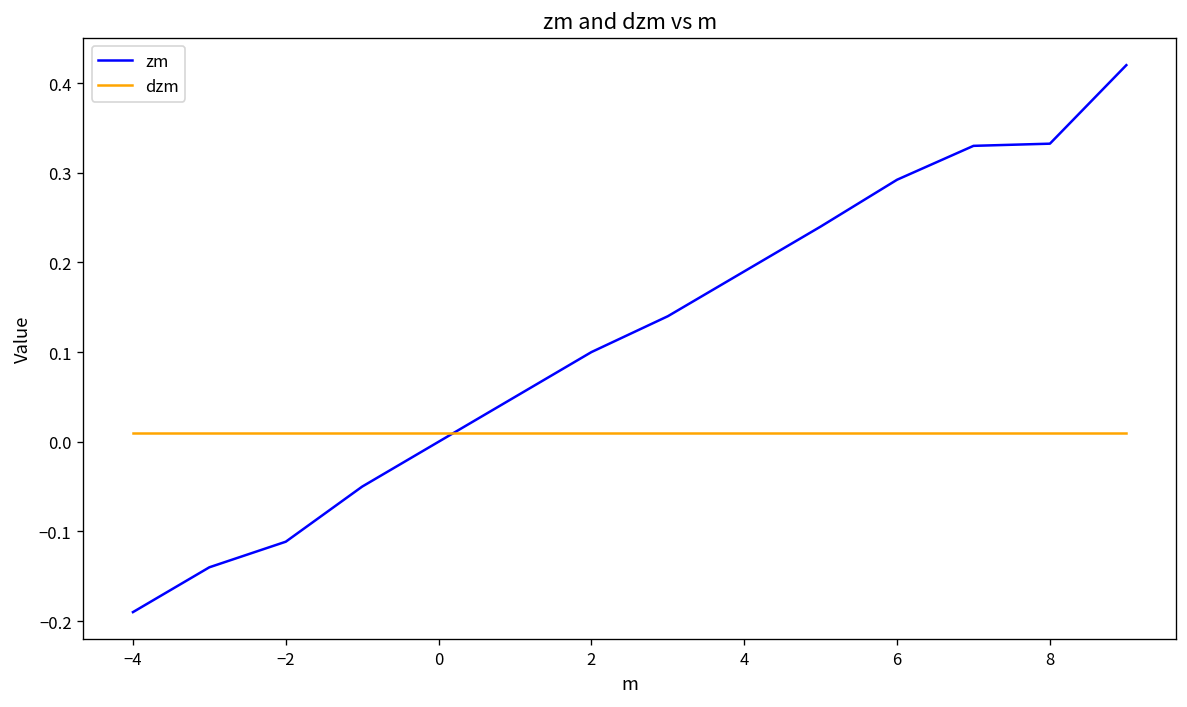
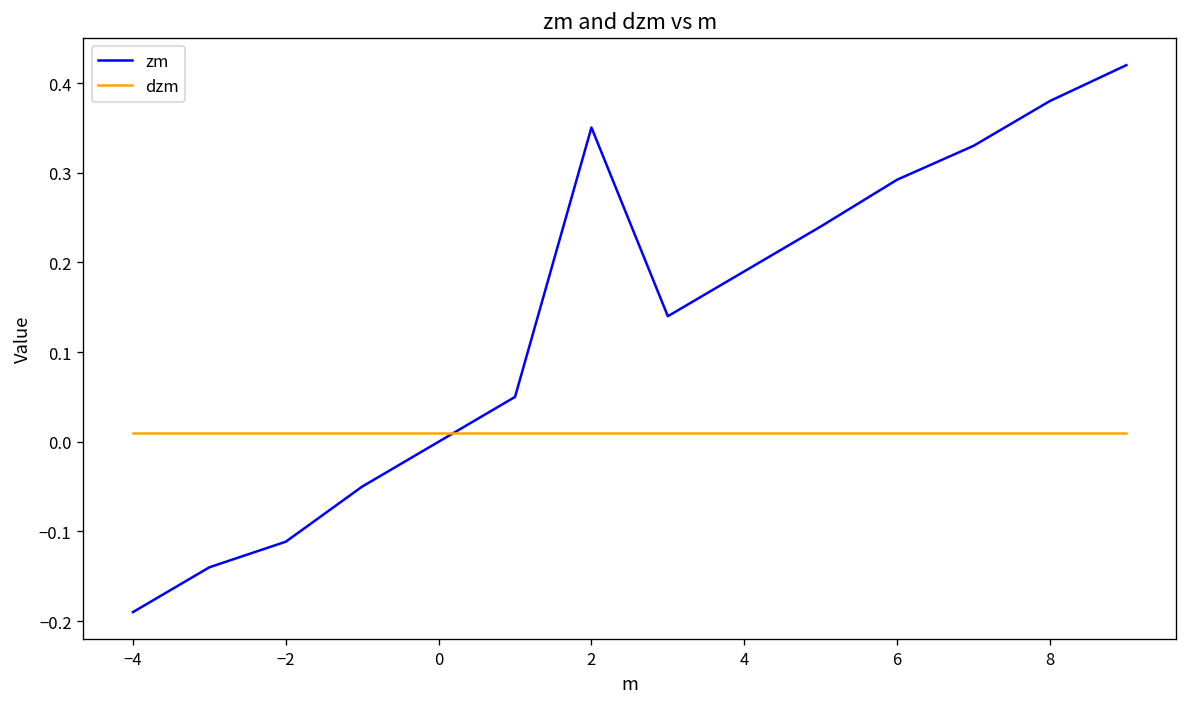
zm, 2: 0.10 -> 0.35
zm, 8: 0.33 -> 0.38
